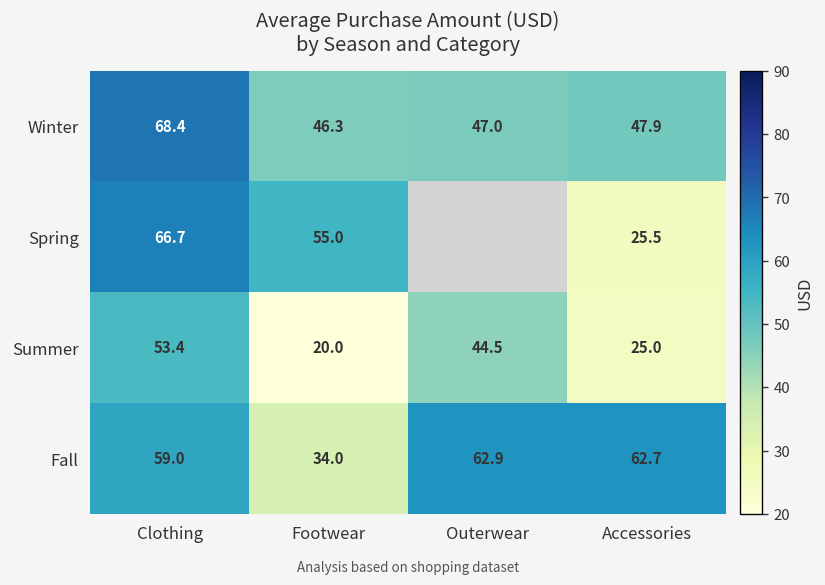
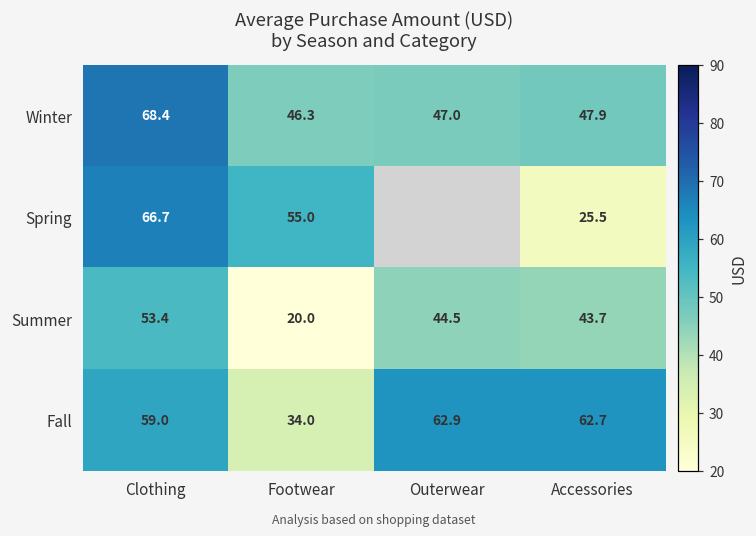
Summer, Accessories: 25.0 -> 43.7
